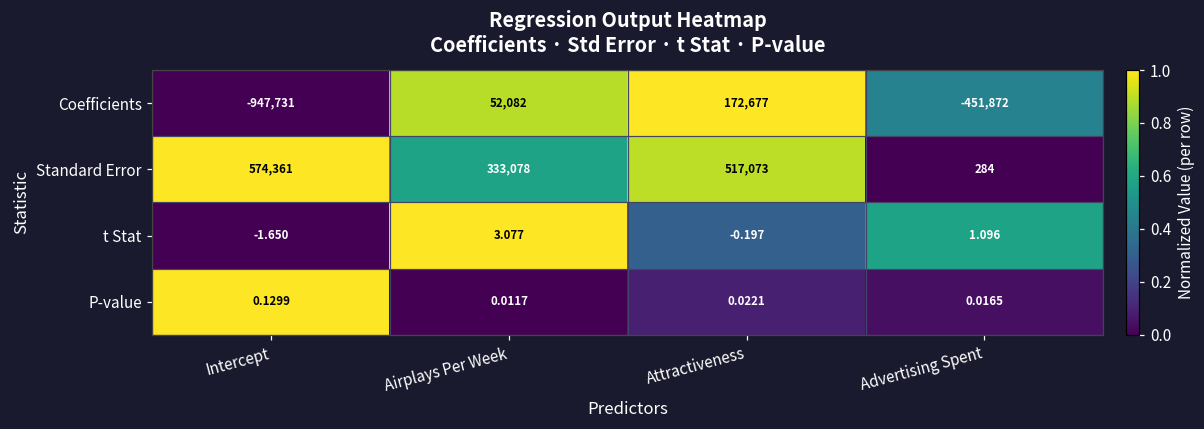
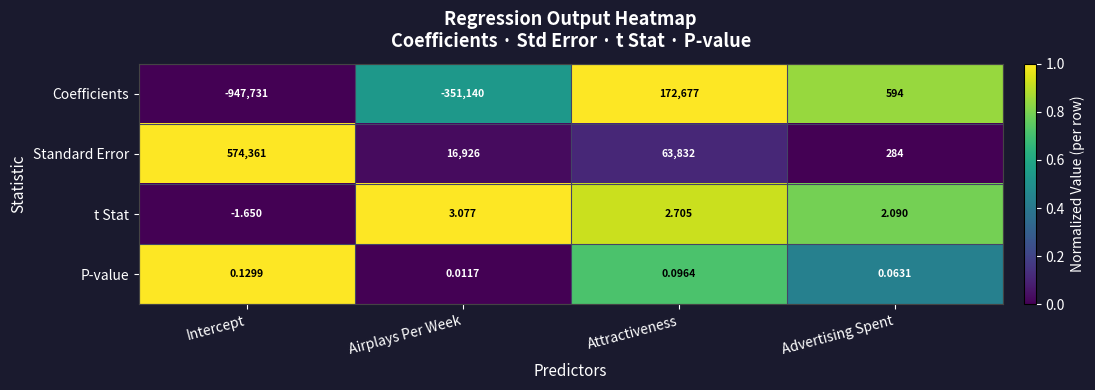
Coefficients, Airplays Per Week: 52,082 -> -351,140
Coefficients, Advertising Spent: -451,872 -> 594
Standard Error, Airplays Per Week: 333,078 -> 16,926
Standard Error, Attractiveness: 517,073 -> 63,832
t Stat, Attractiveness: -0.197 -> 2.705
t Stat, Advertising Spent: 1.096 -> 2.090
P-value, Attractiveness: 0.0221 -> 0.0964
P-value, Advertising Spent: 0.0165 -> 0.0631
